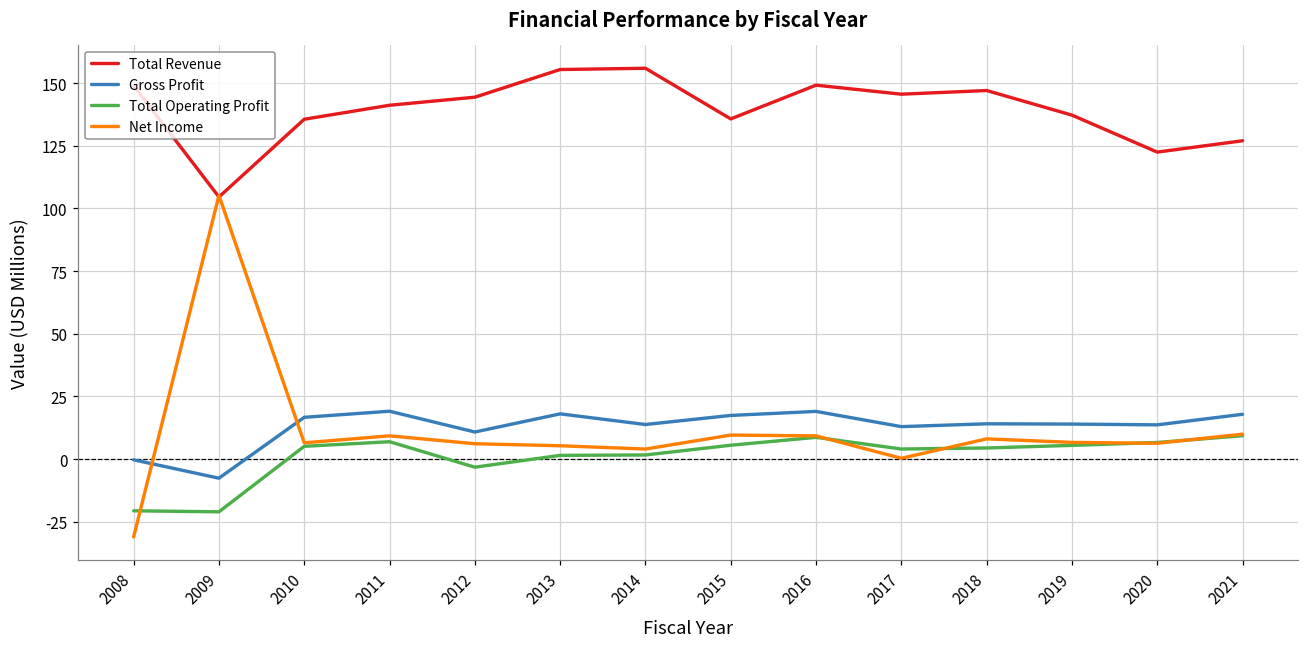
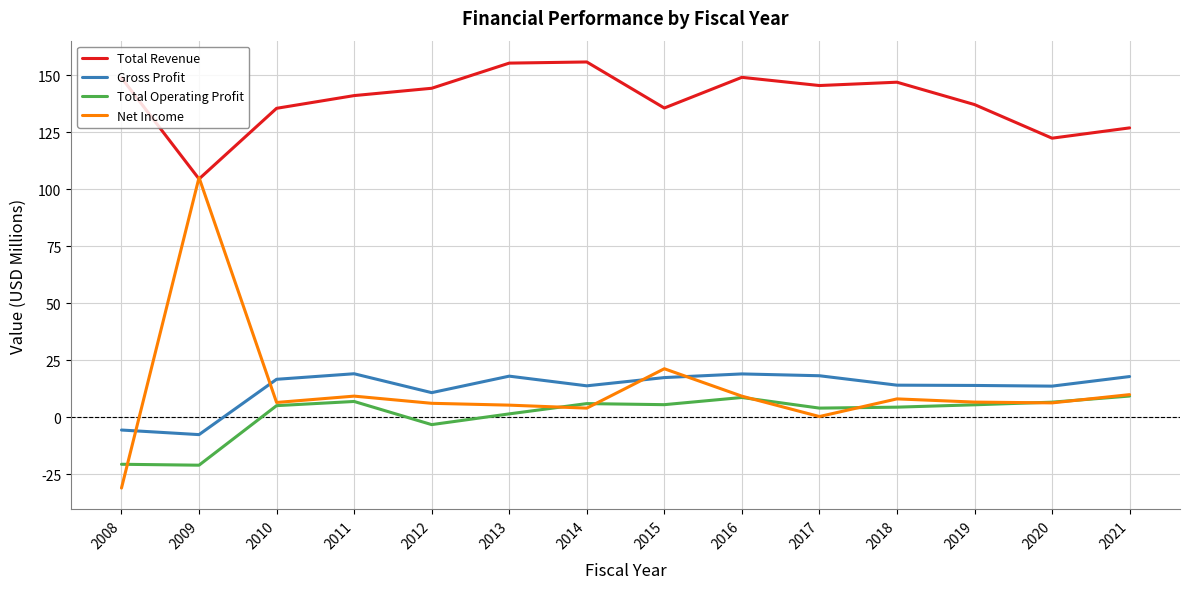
Gross Profit, 2008: 0 -> -6
Total Operating Profit, 2014: 2 -> 6
Net Income, 2015: 10 -> 21
Gross Profit, 2017: 13 -> 18
